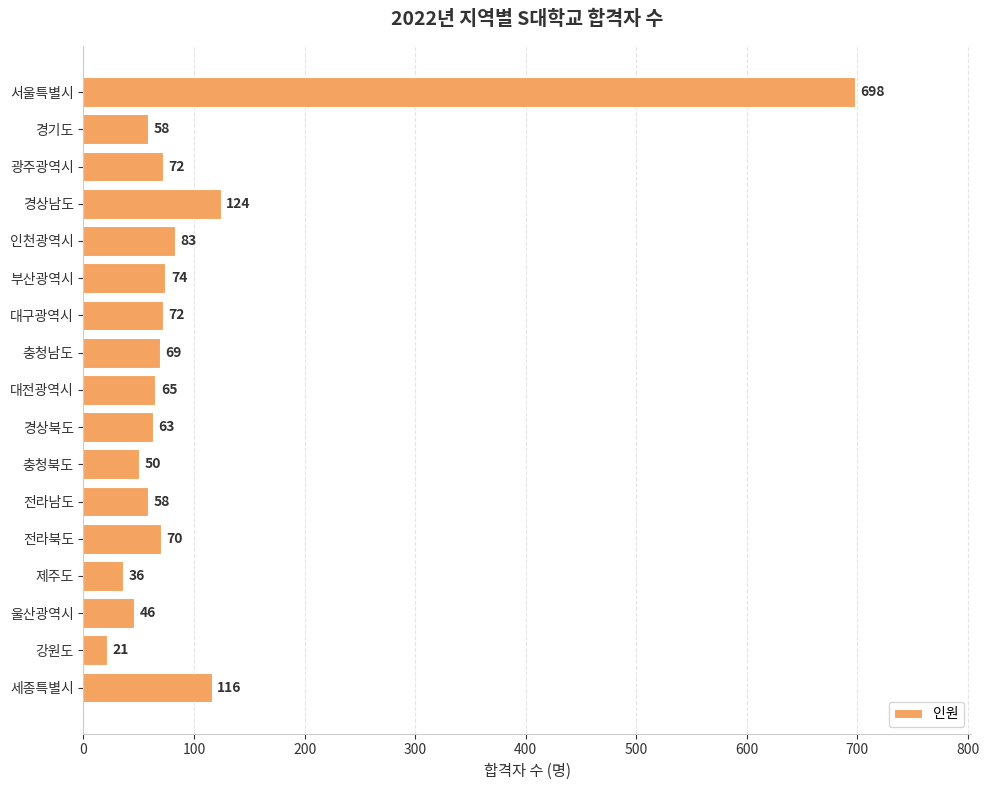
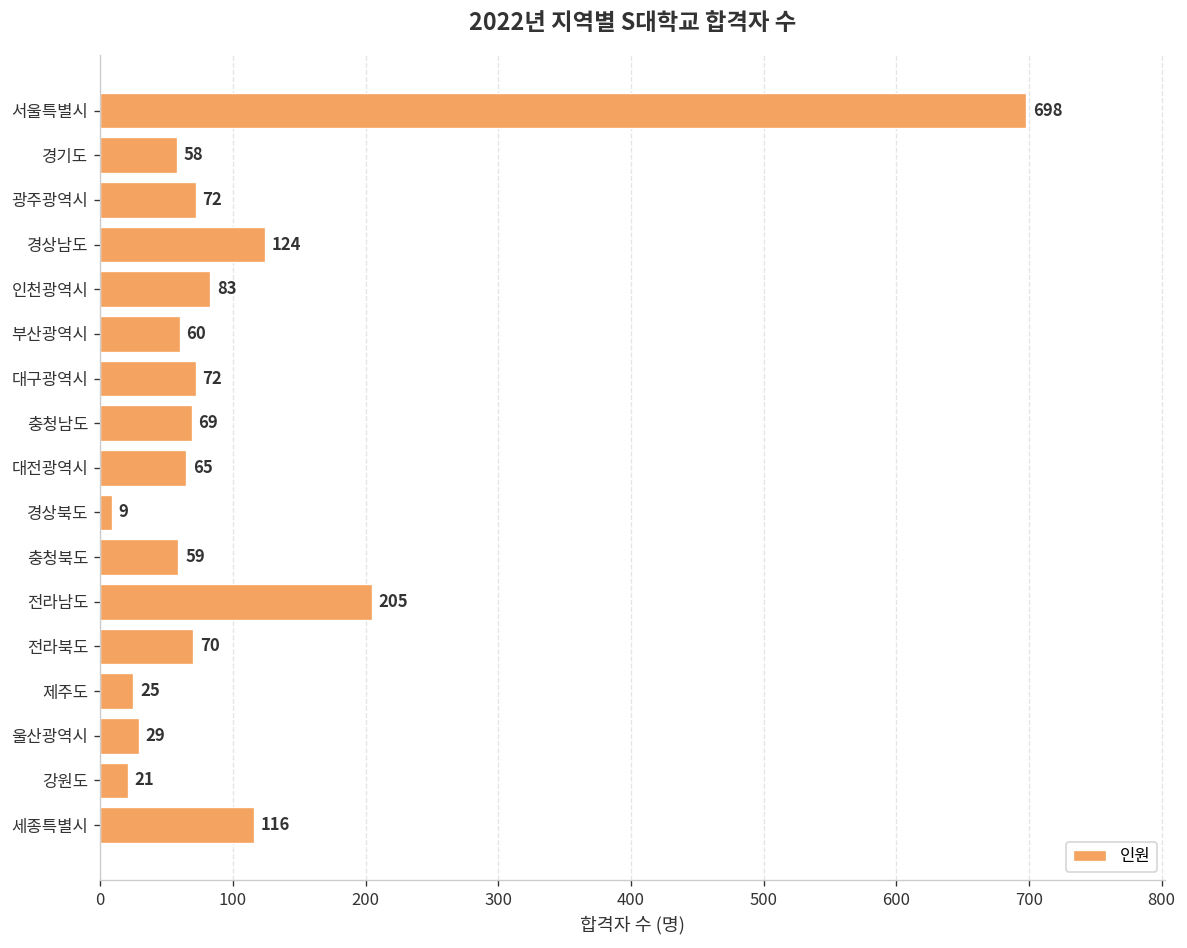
부산광역시: 74 -> 60
경상북도: 63 -> 9
충청북도: 50 -> 59
전라남도: 58 -> 205
제주도: 36 -> 25
울산광역시: 46 -> 29
